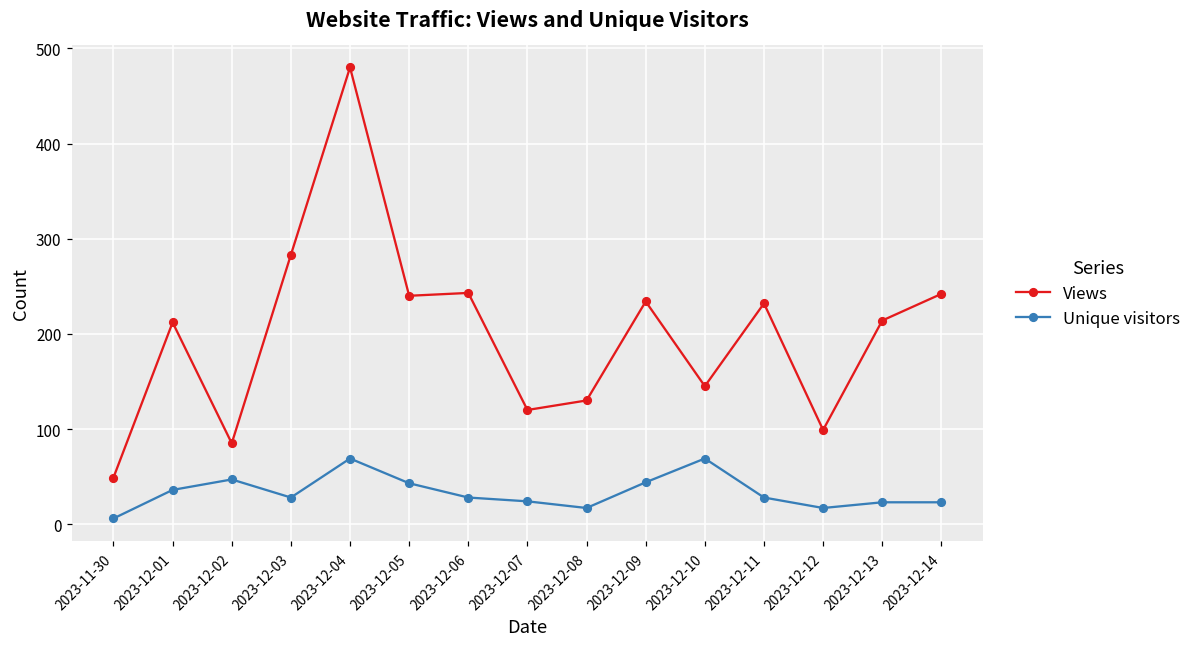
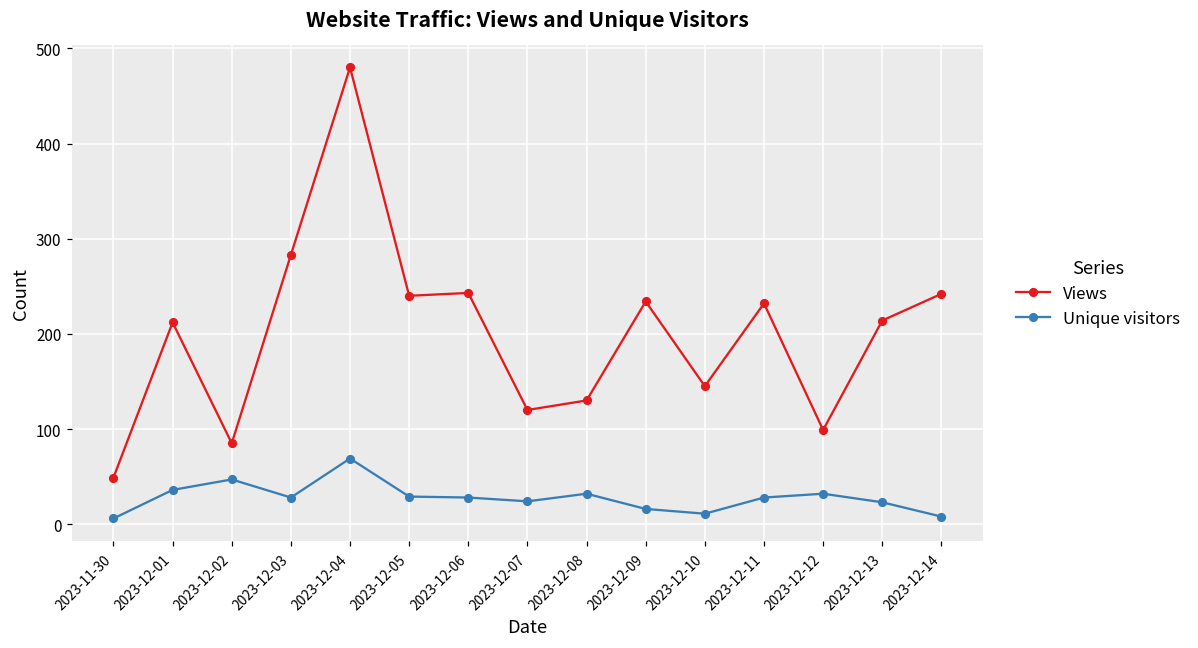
Unique visitors, 2023-12-05: 40 -> 30
Unique visitors, 2023-12-08: 20 -> 30
Unique visitors, 2023-12-09: 40 -> 20
Unique visitors, 2023-12-10: 70 -> 10
Unique visitors, 2023-12-12: 20 -> 30
Unique visitors, 2023-12-14: 20 -> 10
